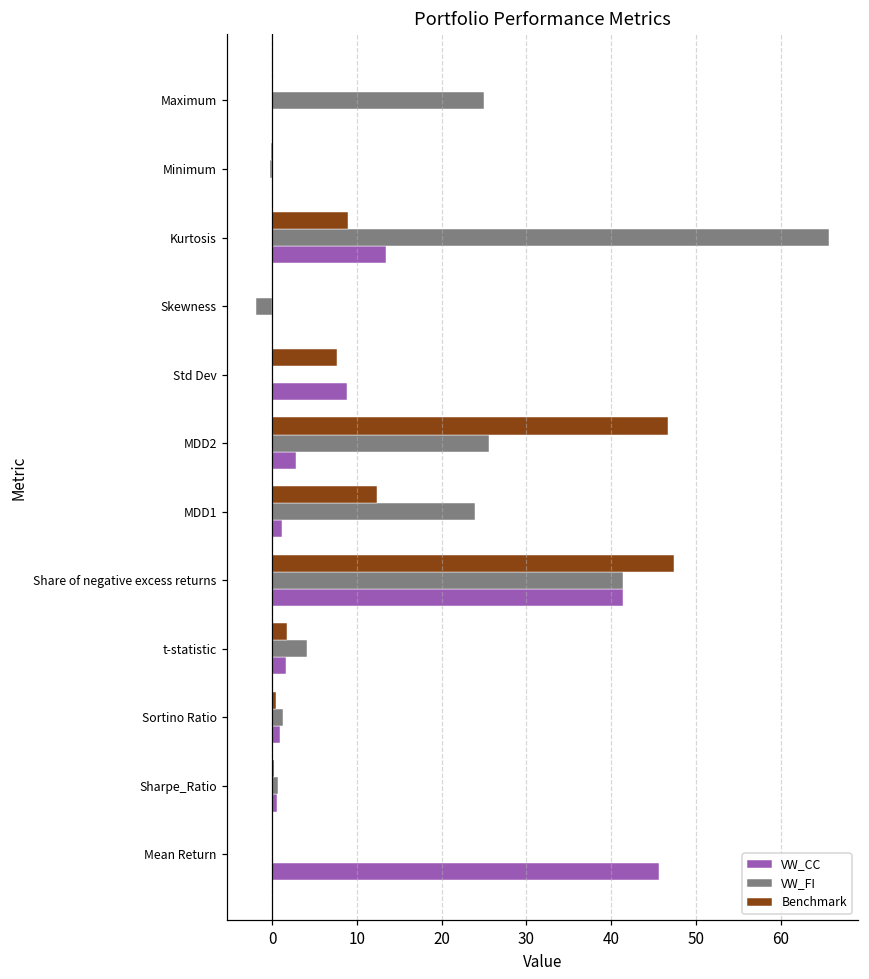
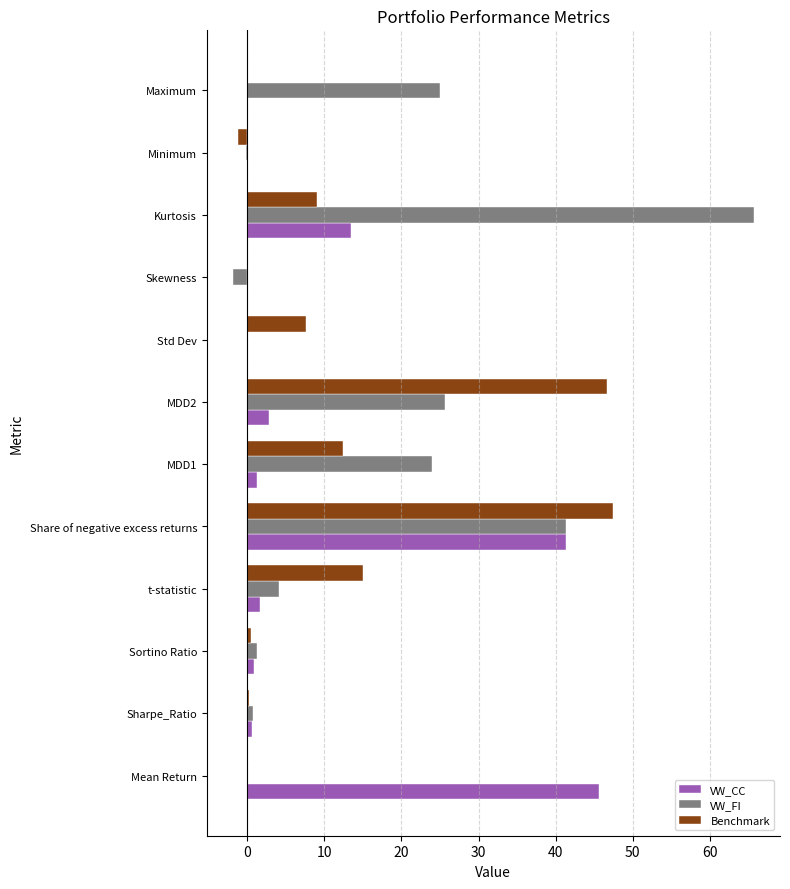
Benchmark, Minimum: 0 -> -1
VW_CC, Std Dev: 9 -> 0
Benchmark, t-statistic: 2 -> 15
